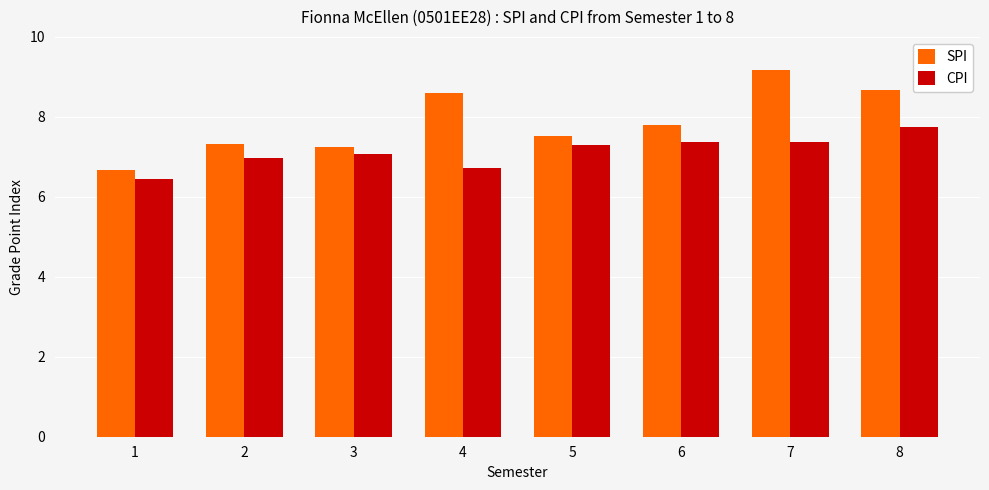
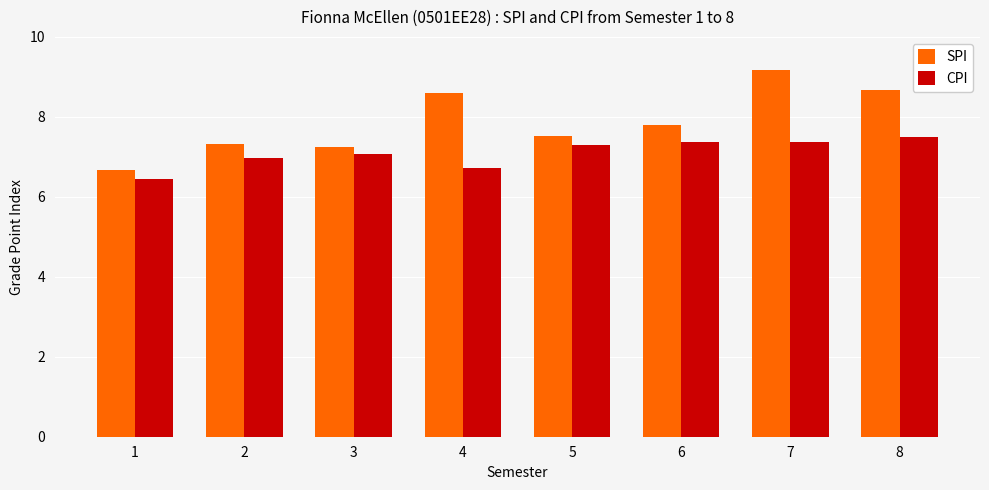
CPI, 8: 7.8 -> 7.5
